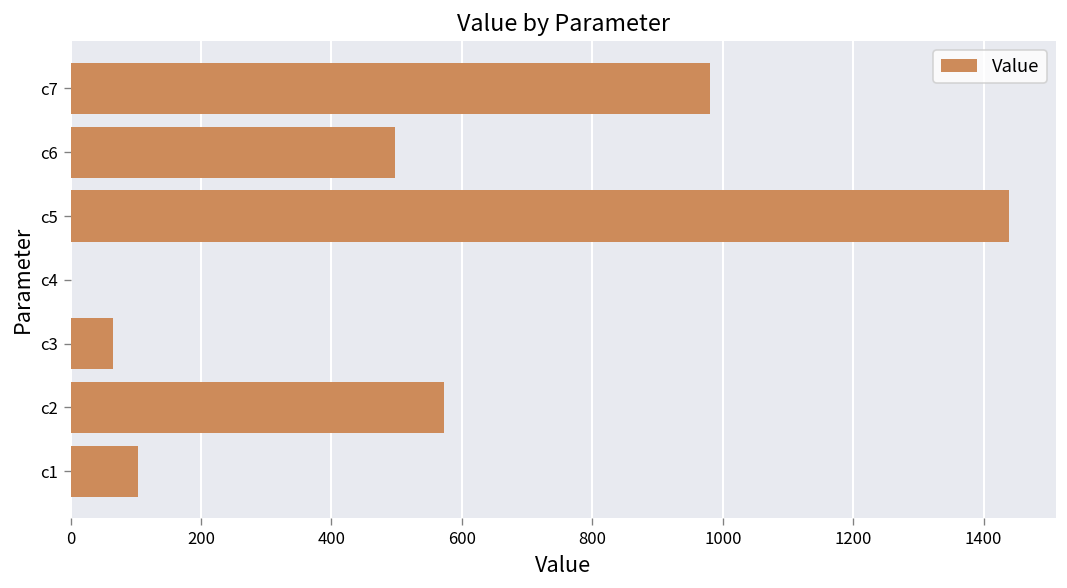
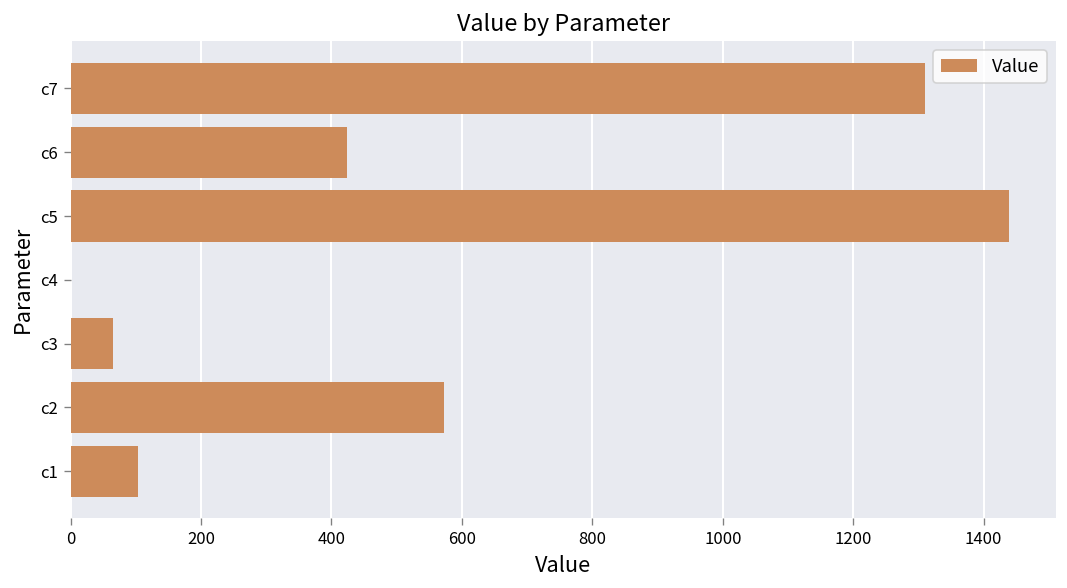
c7: 980 -> 1310
c6: 500 -> 420
